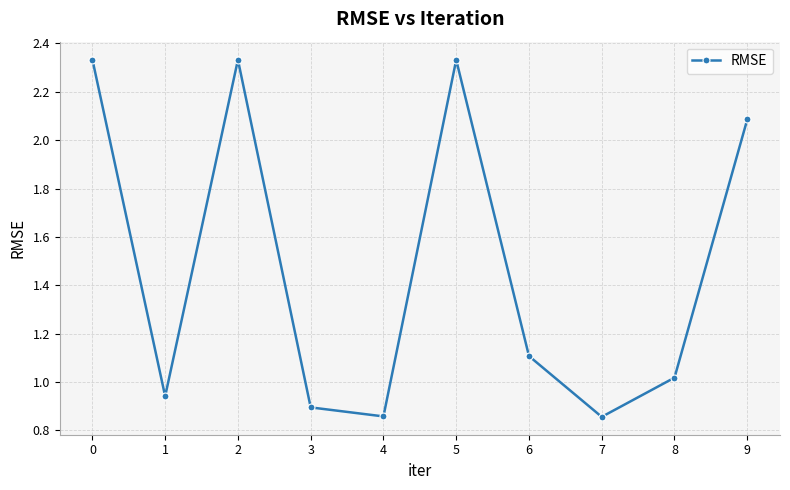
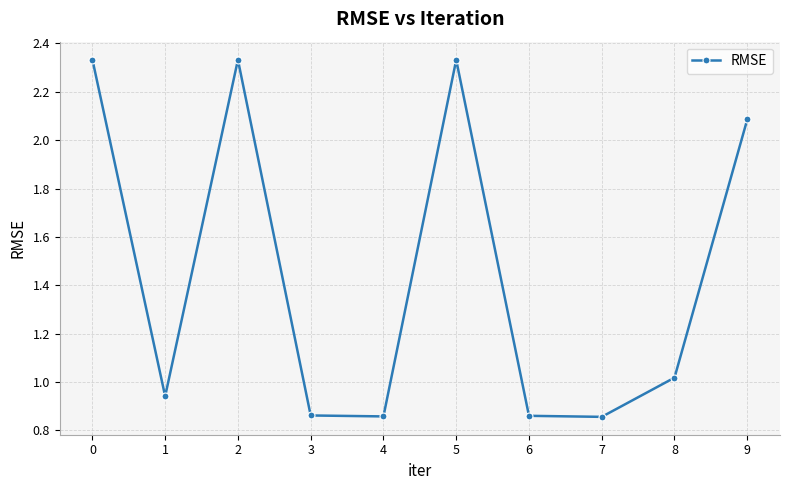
3: 0.89 -> 0.86
6: 1.11 -> 0.86
